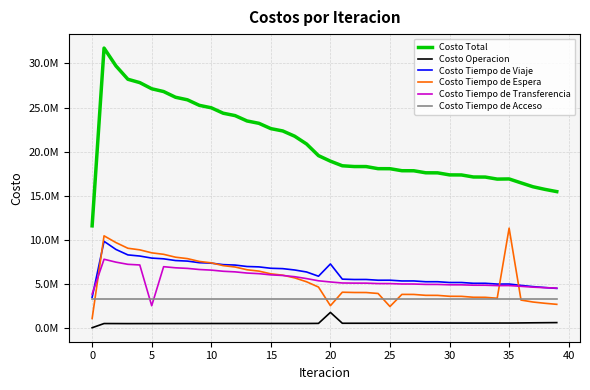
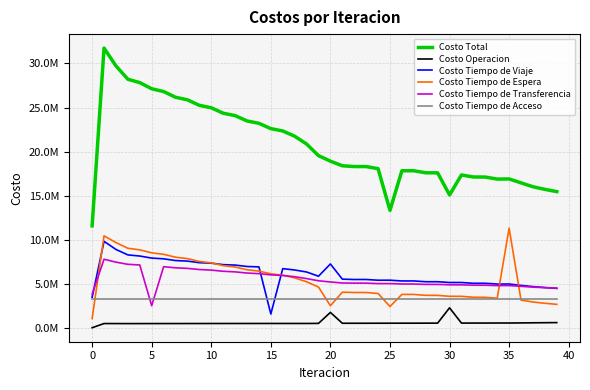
Costo Tiempo de Viaje, 15: 7000000 -> 2000000
Costo Total, 25: 18000000 -> 13000000
Costo Total, 30: 17000000 -> 15000000
Costo Operacion, 30: 1000000 -> 2000000
